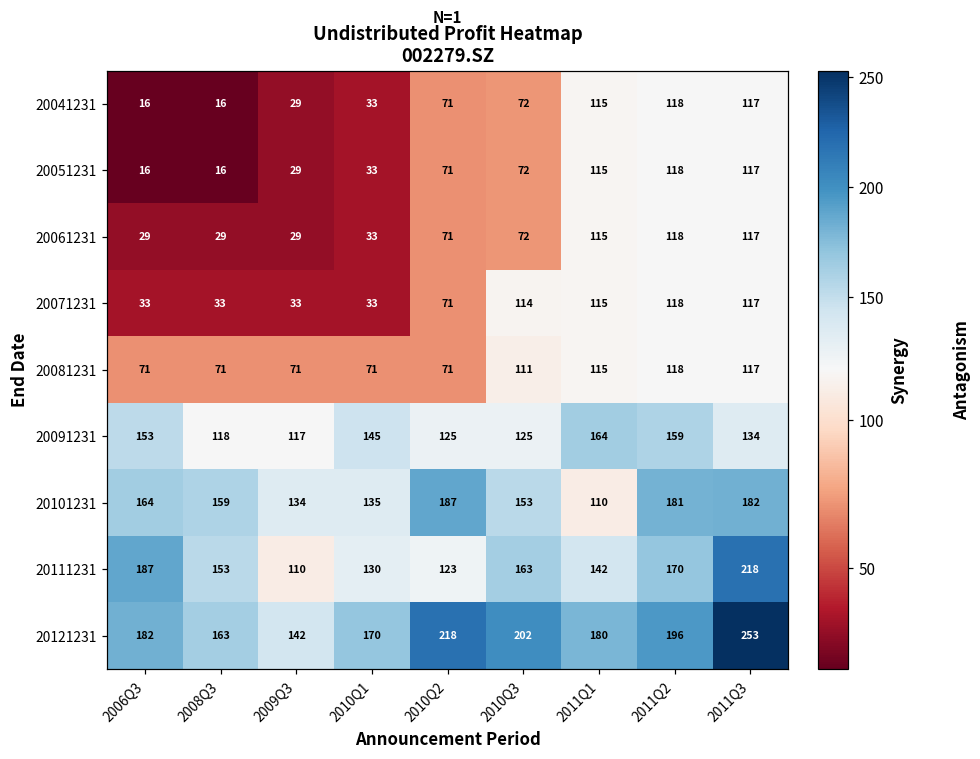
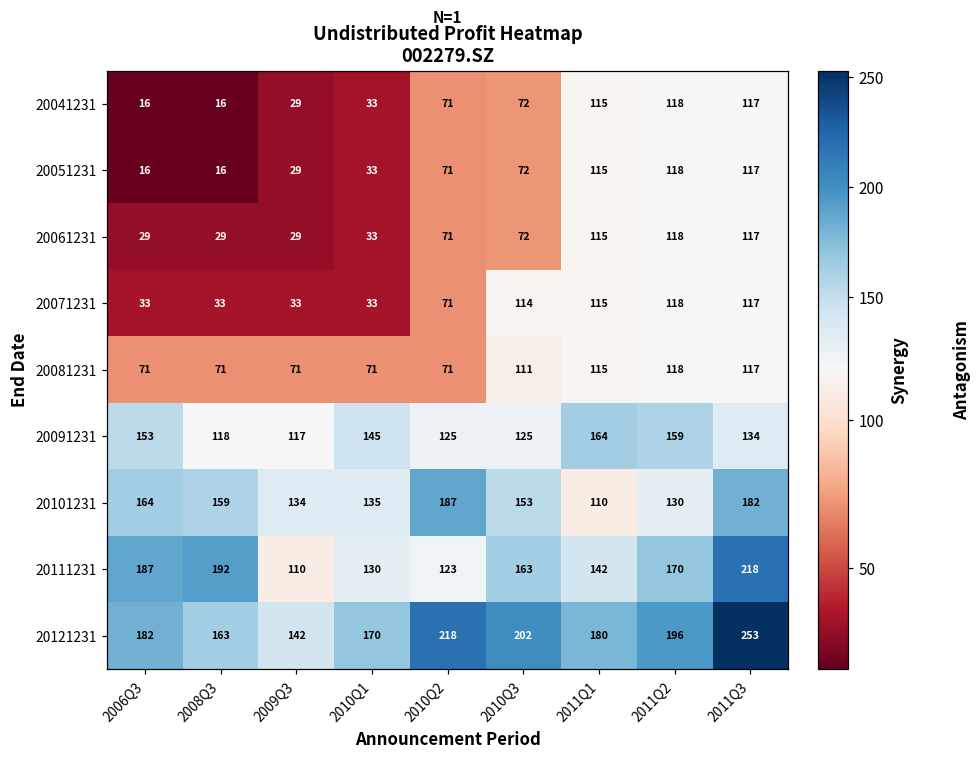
20101231, 2011Q2: 181 -> 130
20111231, 2008Q3: 153 -> 192
